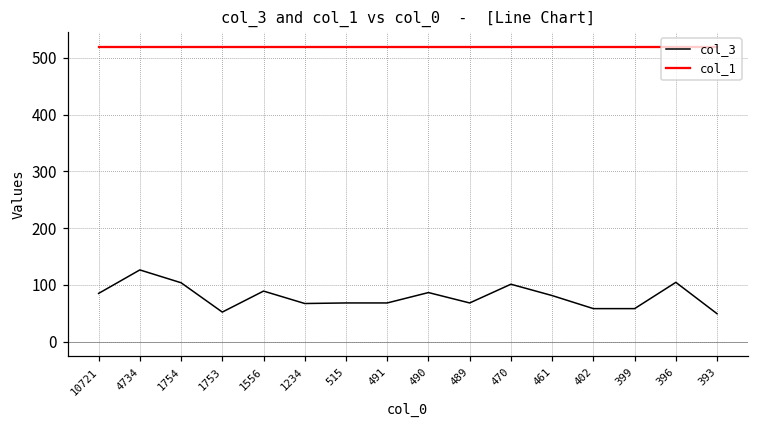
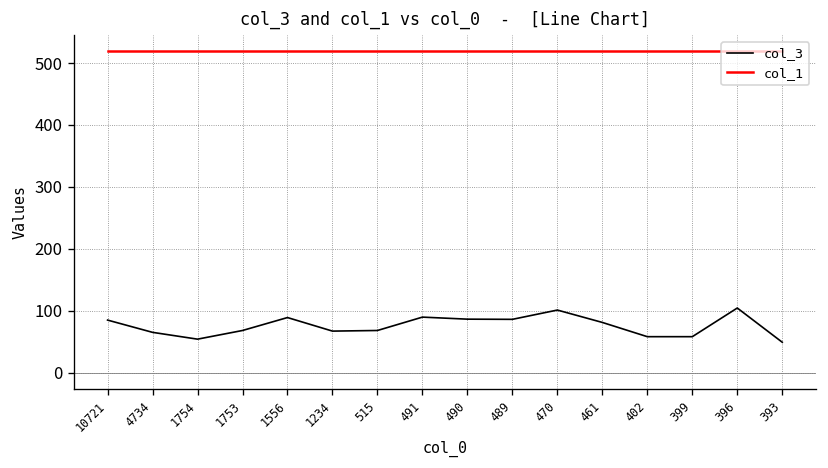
col_3, 4734: 130 -> 70
col_3, 1754: 100 -> 50
col_3, 1753: 50 -> 70
col_3, 491: 70 -> 90
col_3, 489: 70 -> 90
